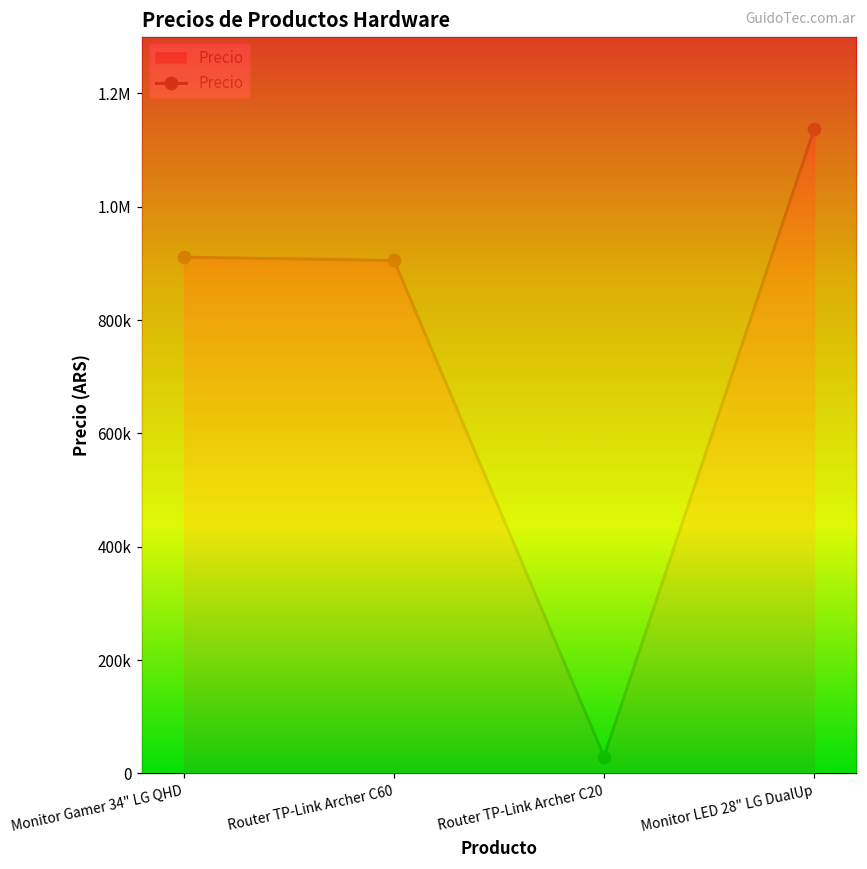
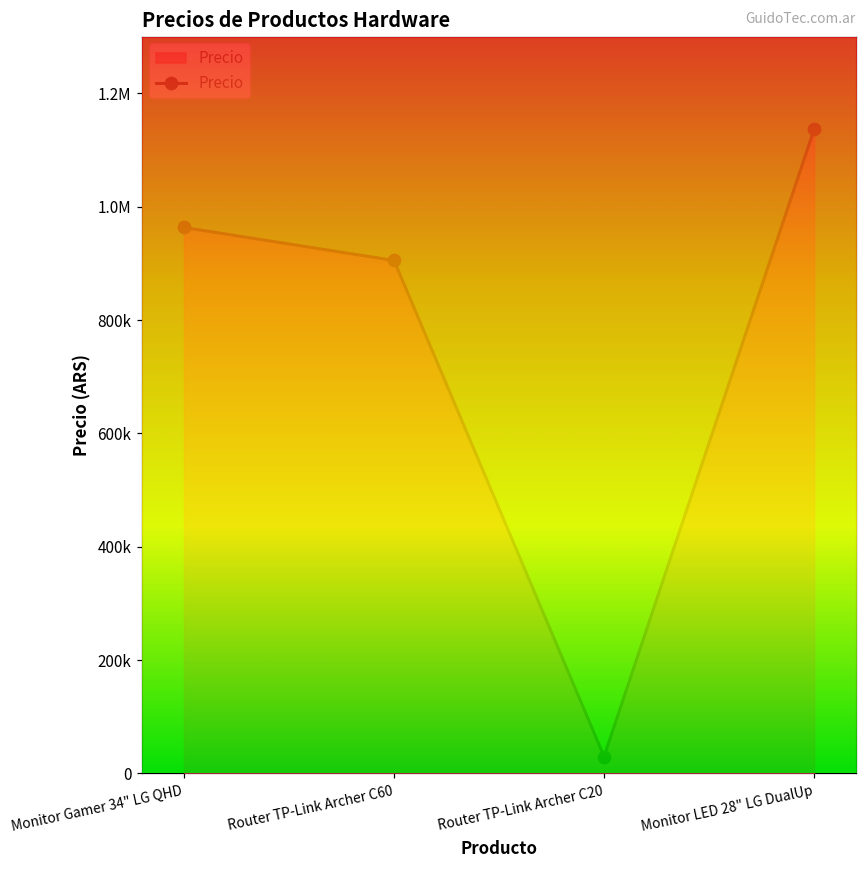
Monitor Gamer 34" LG QHD: 910000 -> 960000
